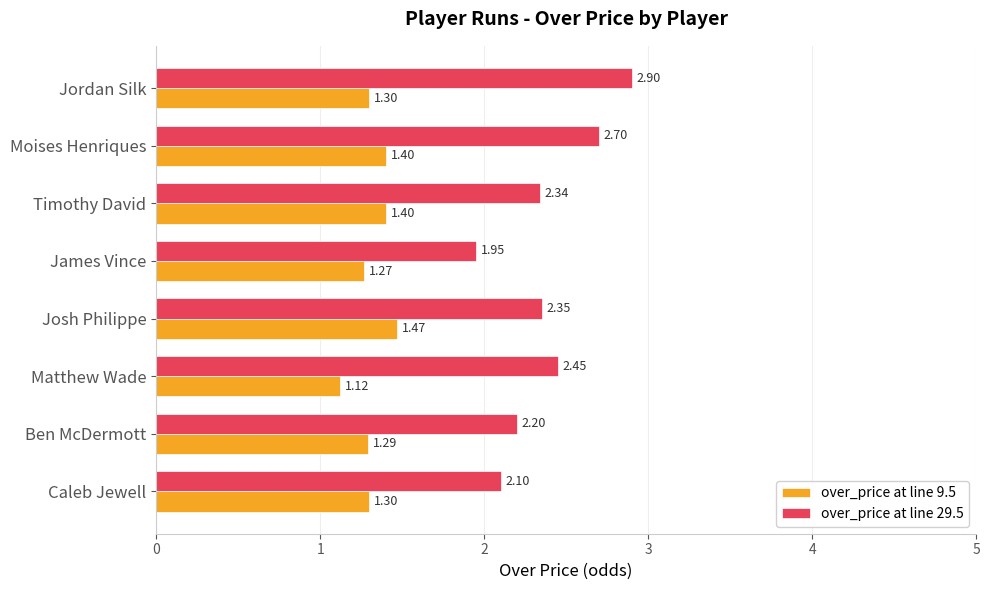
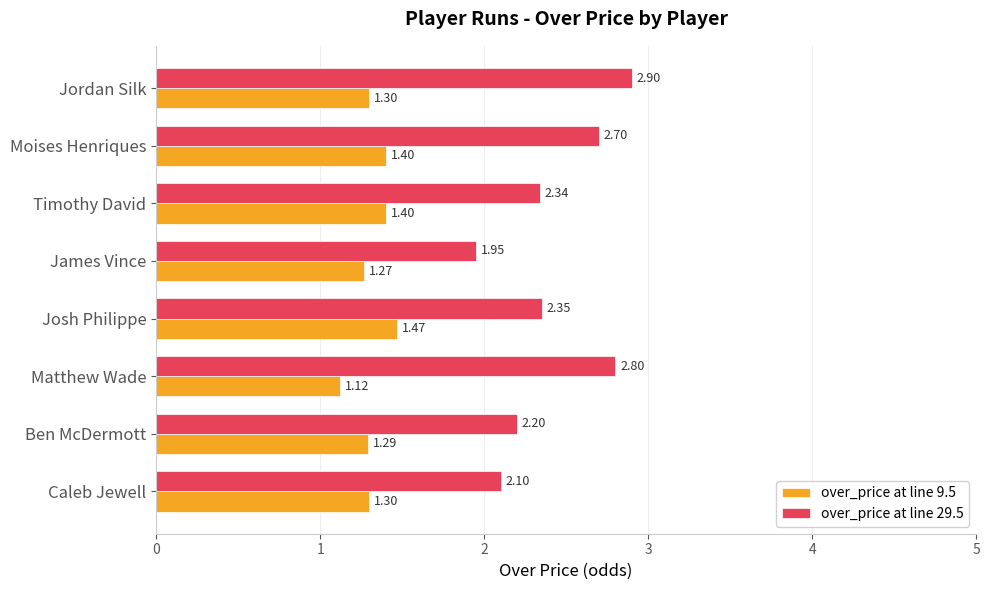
over_price at line 29.5, Matthew Wade: 2.45 -> 2.80
